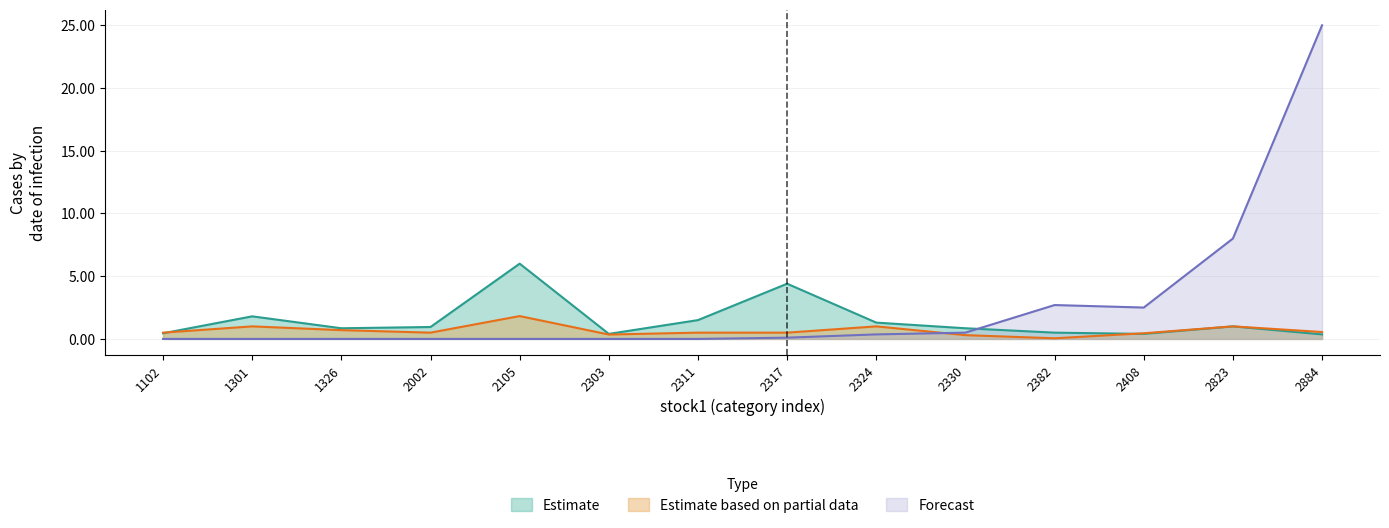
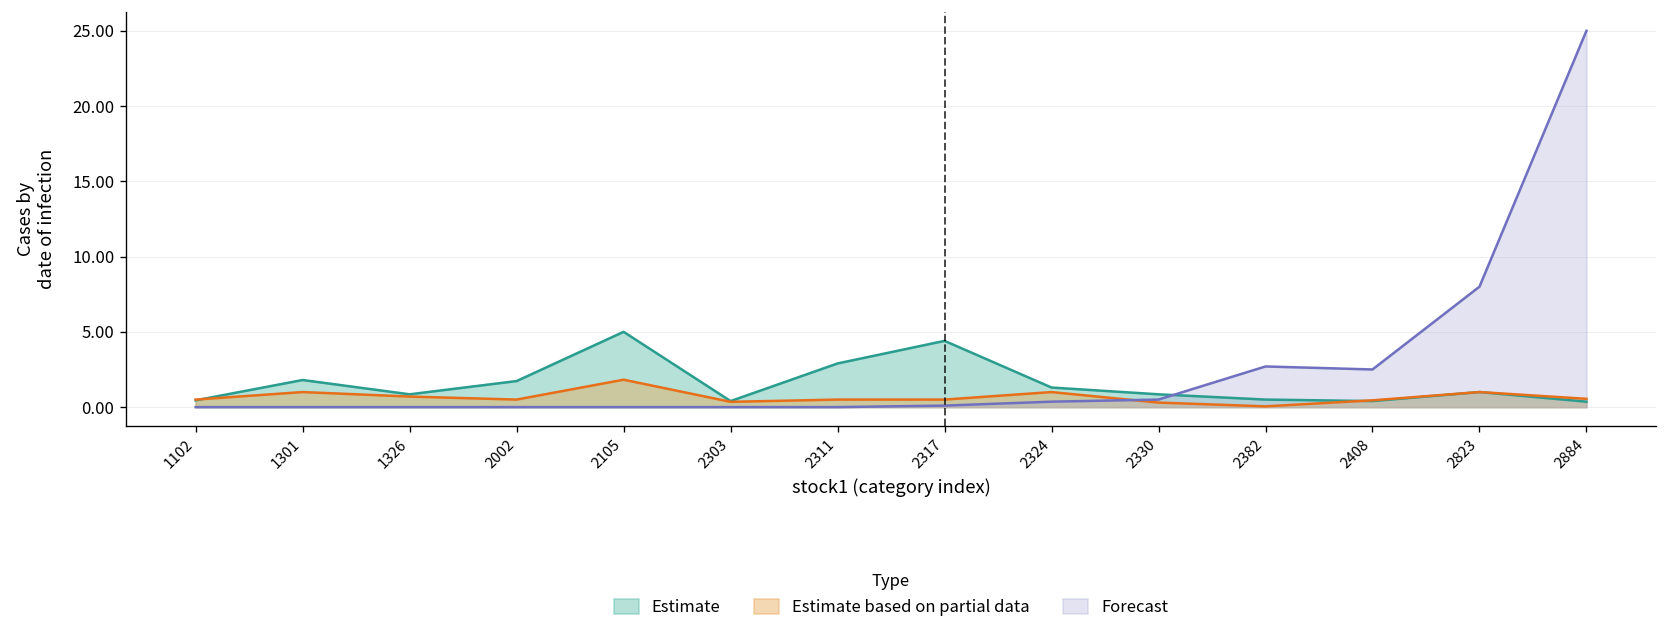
Estimate, 2002: 1.0 -> 1.7
Estimate, 2105: 6 -> 5
Estimate, 2311: 1.5 -> 2.9
